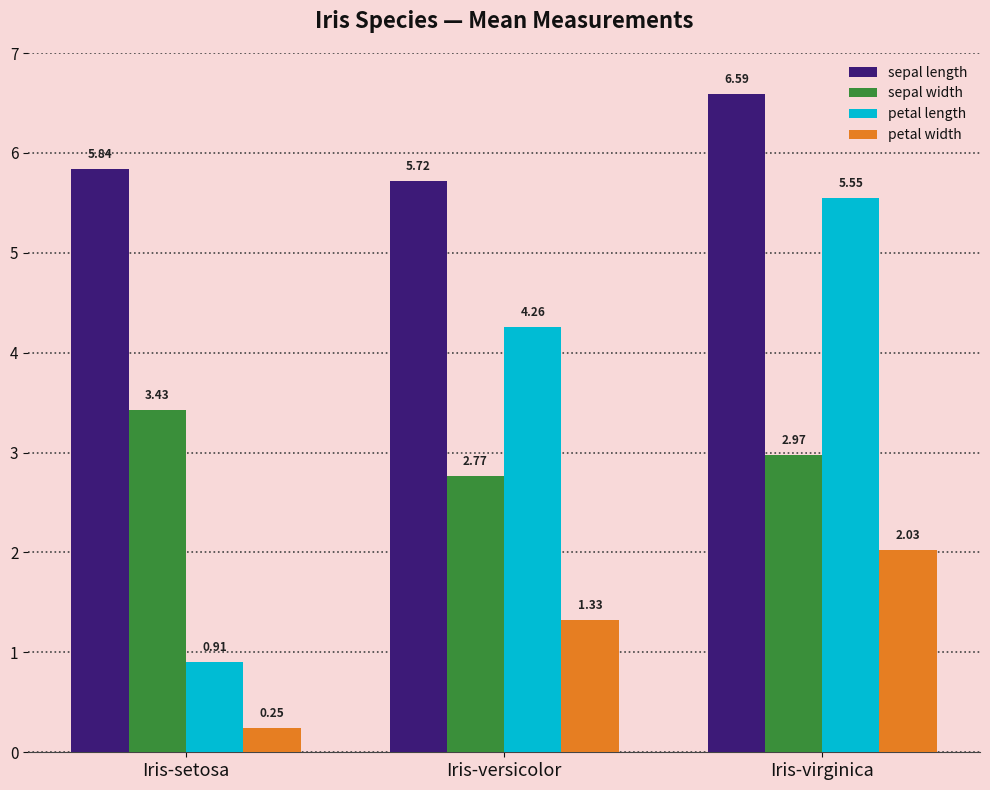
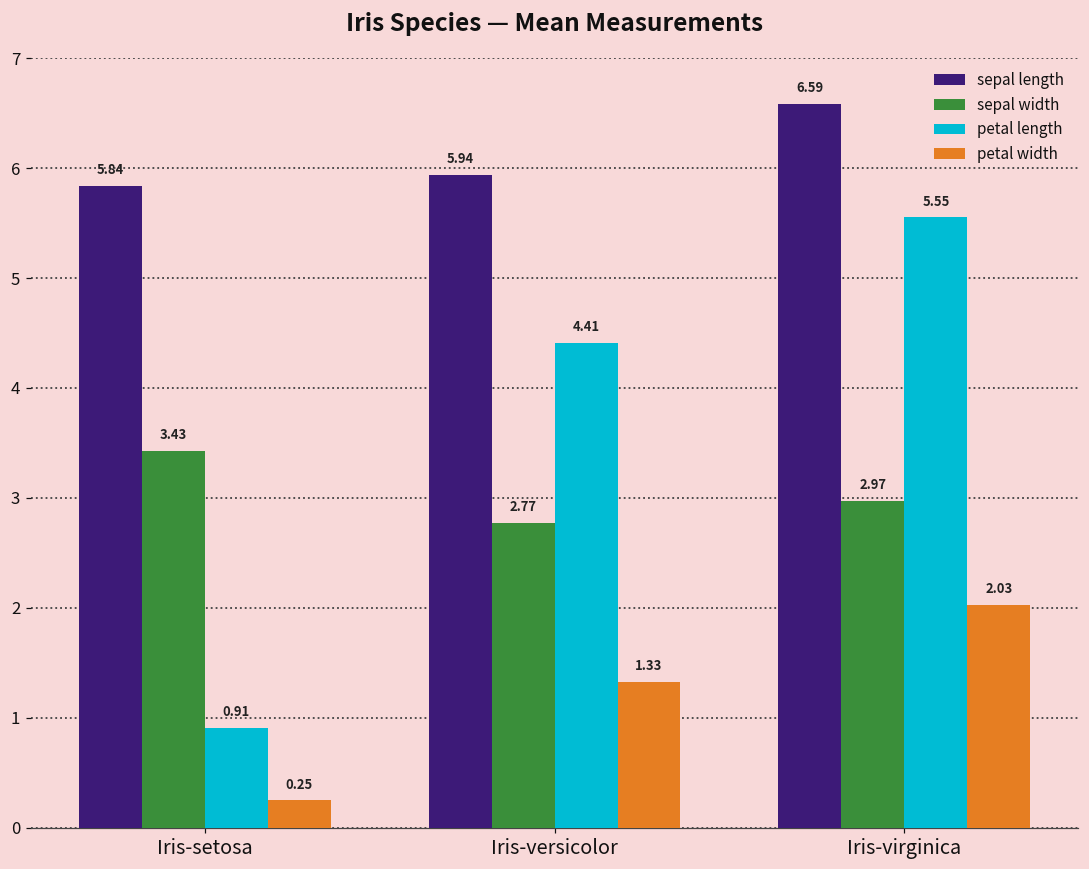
sepal length, Iris-versicolor: 5.72 -> 5.94
petal length, Iris-versicolor: 4.26 -> 4.41
